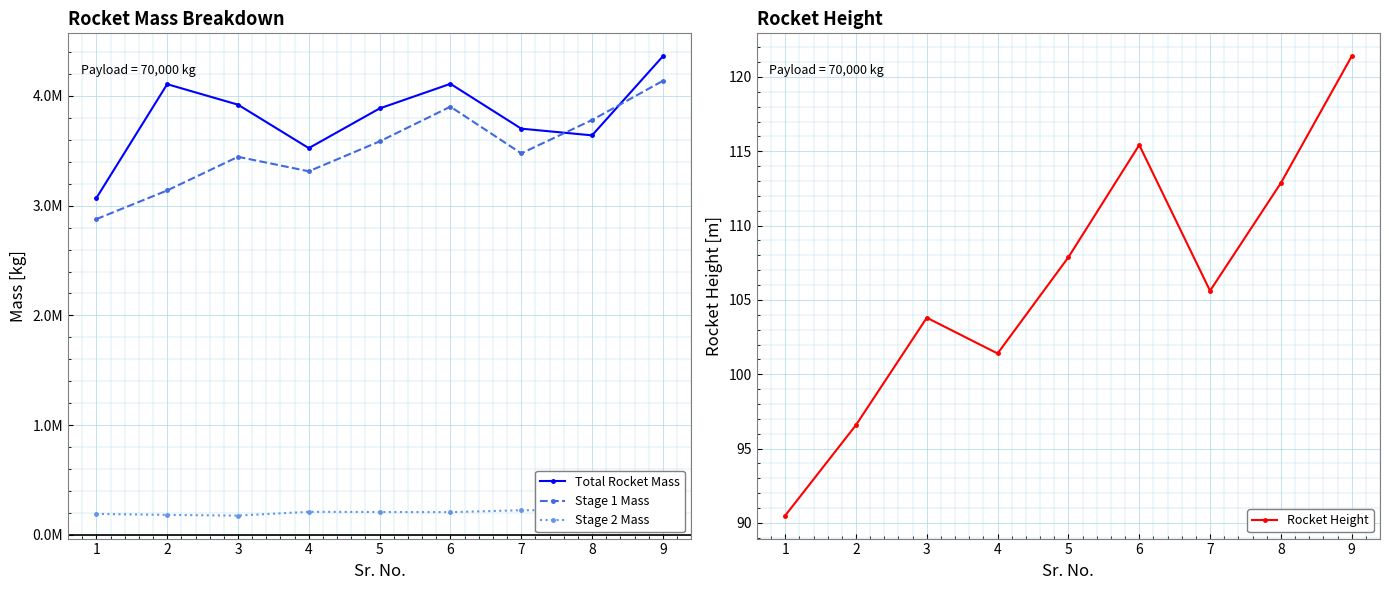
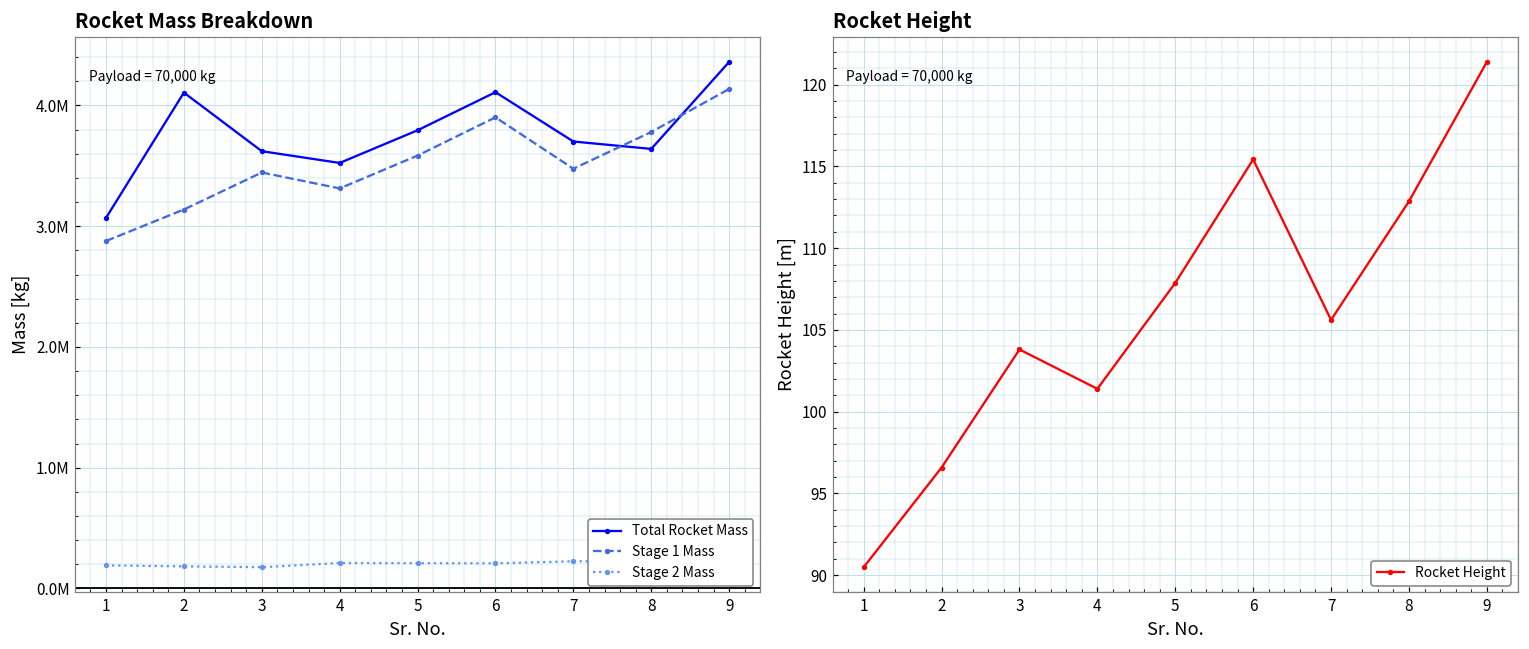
Rocket Mass Breakdown, Total Rocket Mass, 3: 3920000 -> 3620000
Rocket Mass Breakdown, Total Rocket Mass, 5: 3890000 -> 3790000
